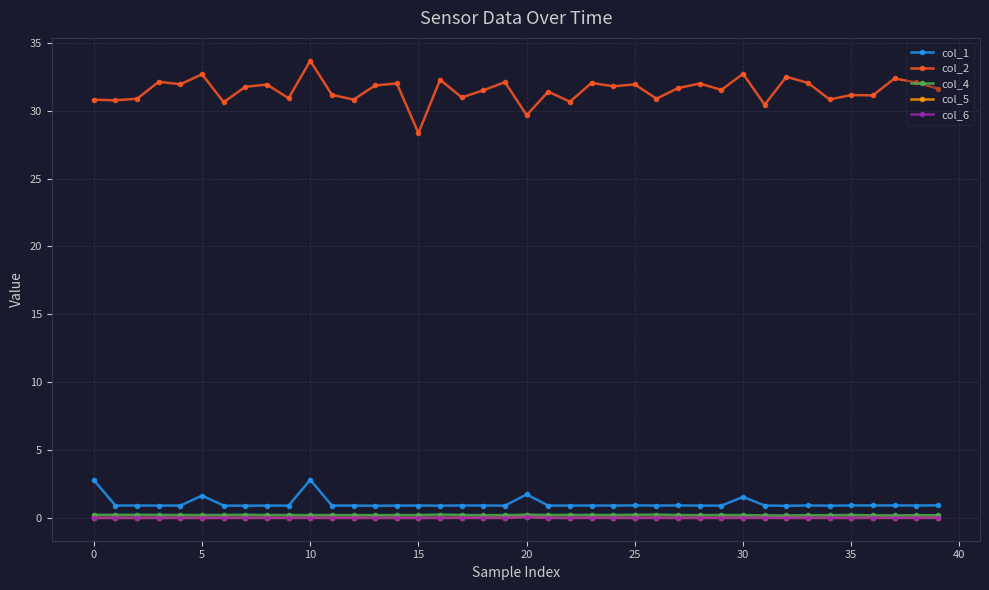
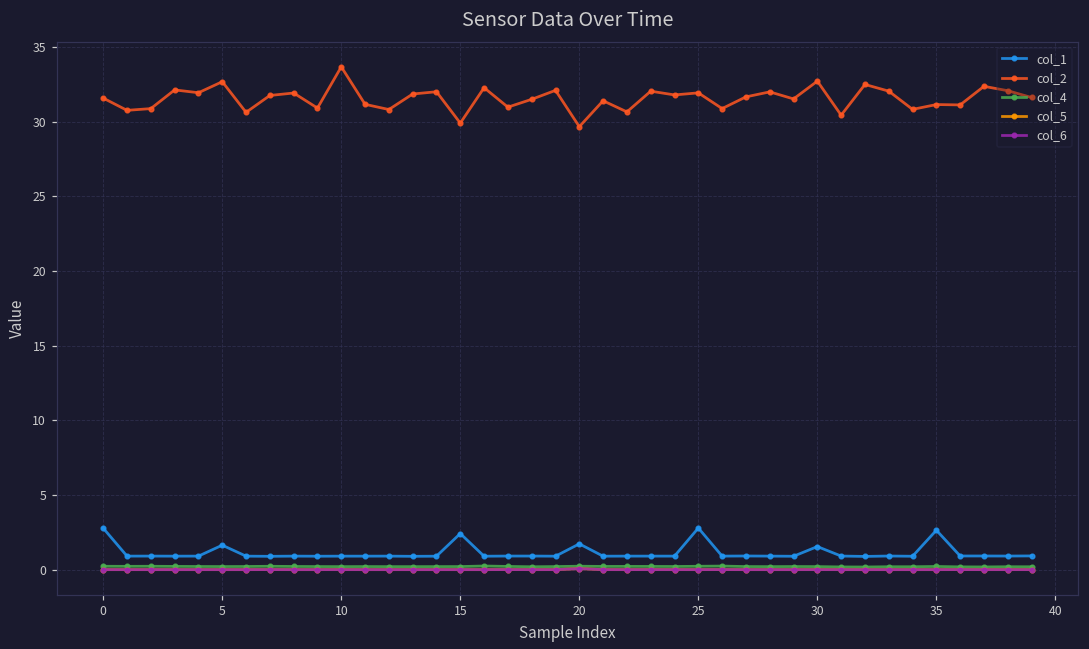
col_2, 0: 30.8 -> 31.6
col_1, 10: 2.8 -> 0.9
col_1, 15: 0.9 -> 2.4
col_2, 15: 28.4 -> 29.9
col_1, 25: 0.9 -> 2.8
col_1, 35: 0.9 -> 2.6
